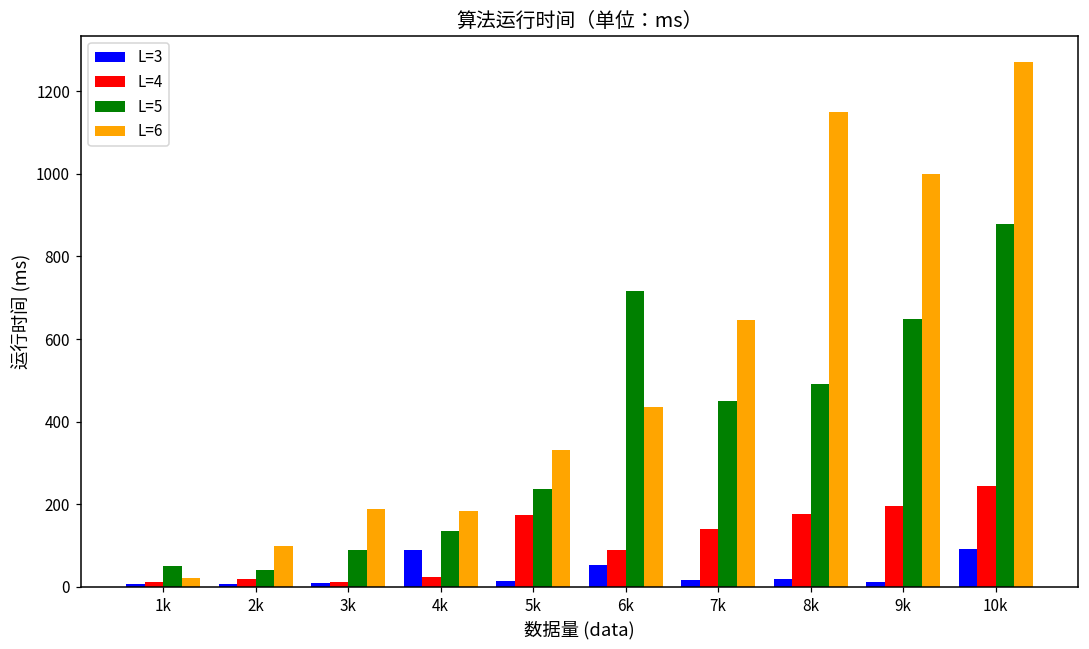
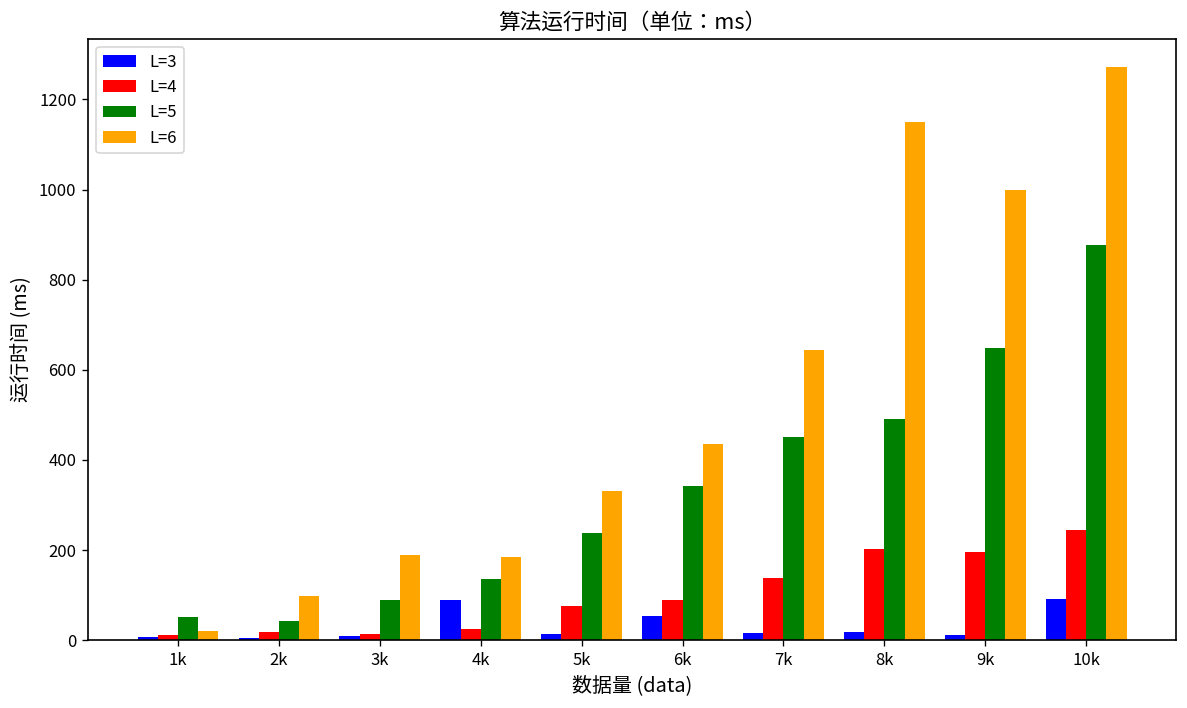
L=4, 5k: 170 -> 80
L=5, 6k: 720 -> 340
L=4, 8k: 180 -> 200
